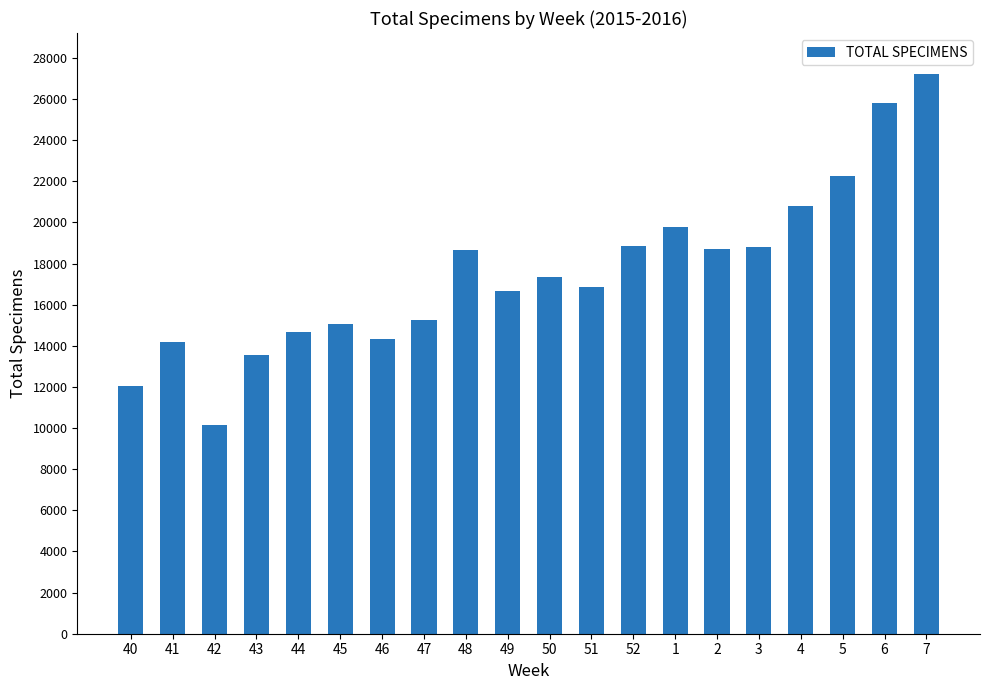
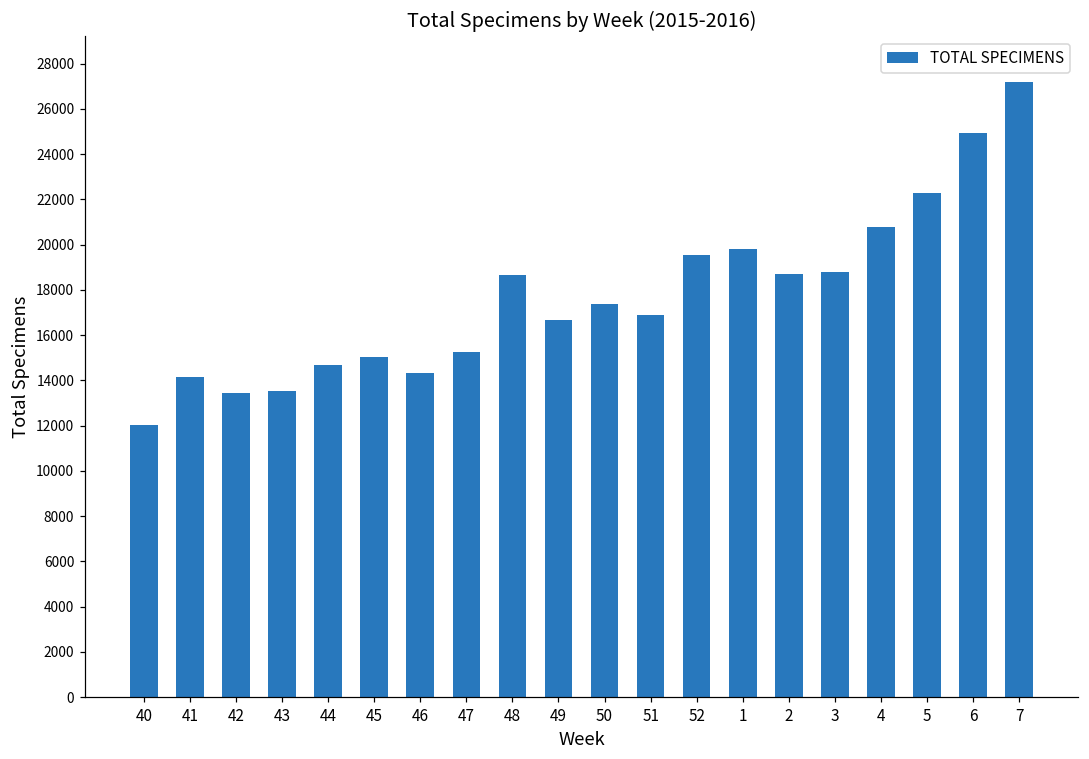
42: 10200 -> 13400
52: 18900 -> 19500
6: 25800 -> 24900
